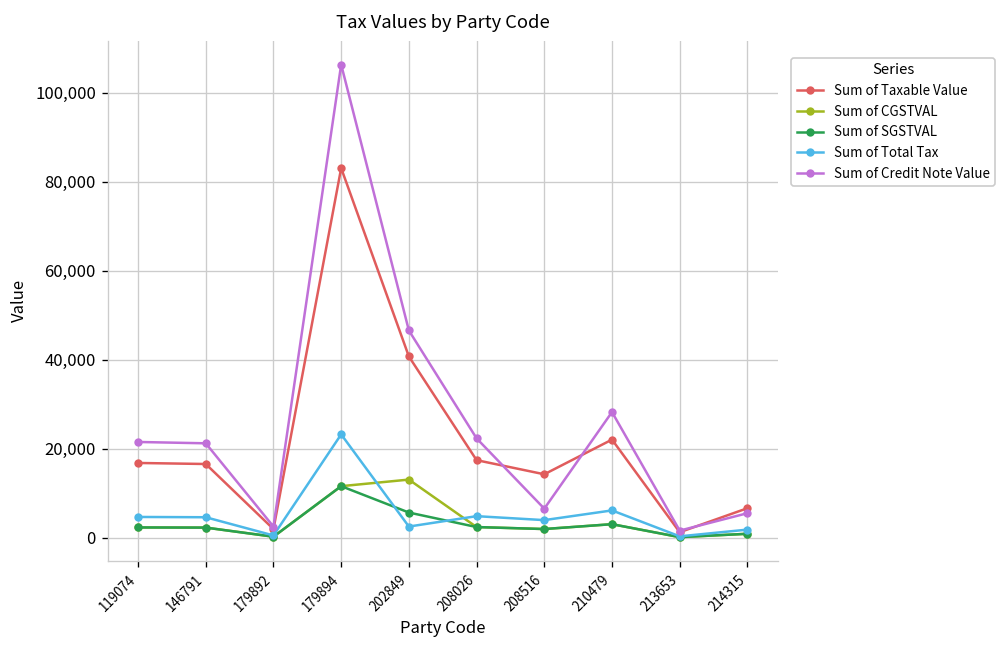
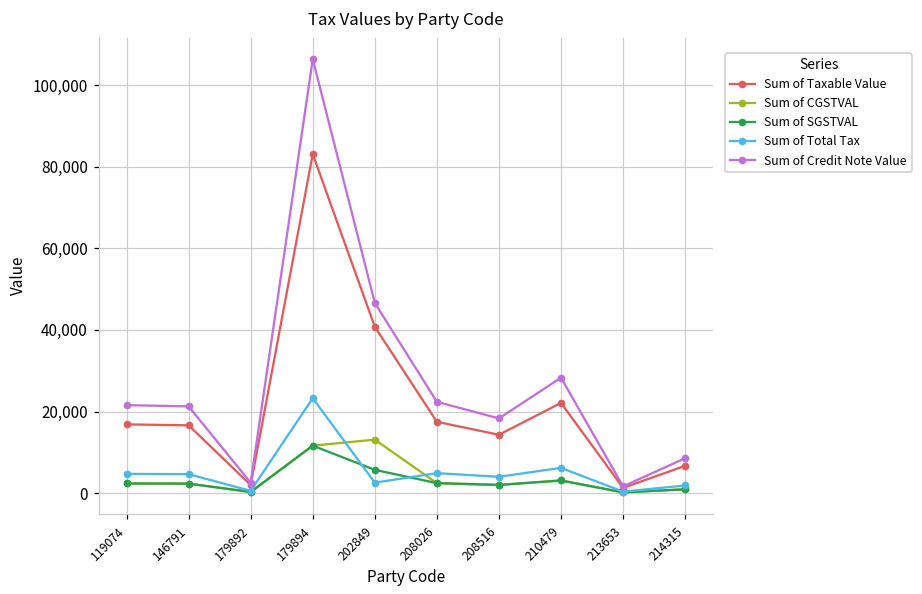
Sum of Credit Note Value, 208516: 7,000 -> 18,000
Sum of Credit Note Value, 214315: 6,000 -> 9,000
